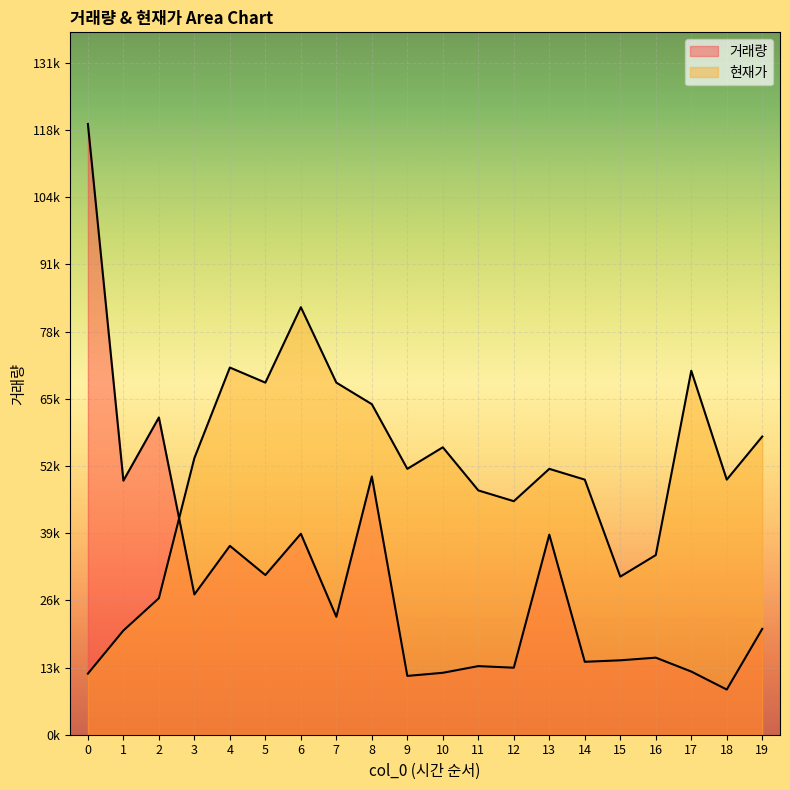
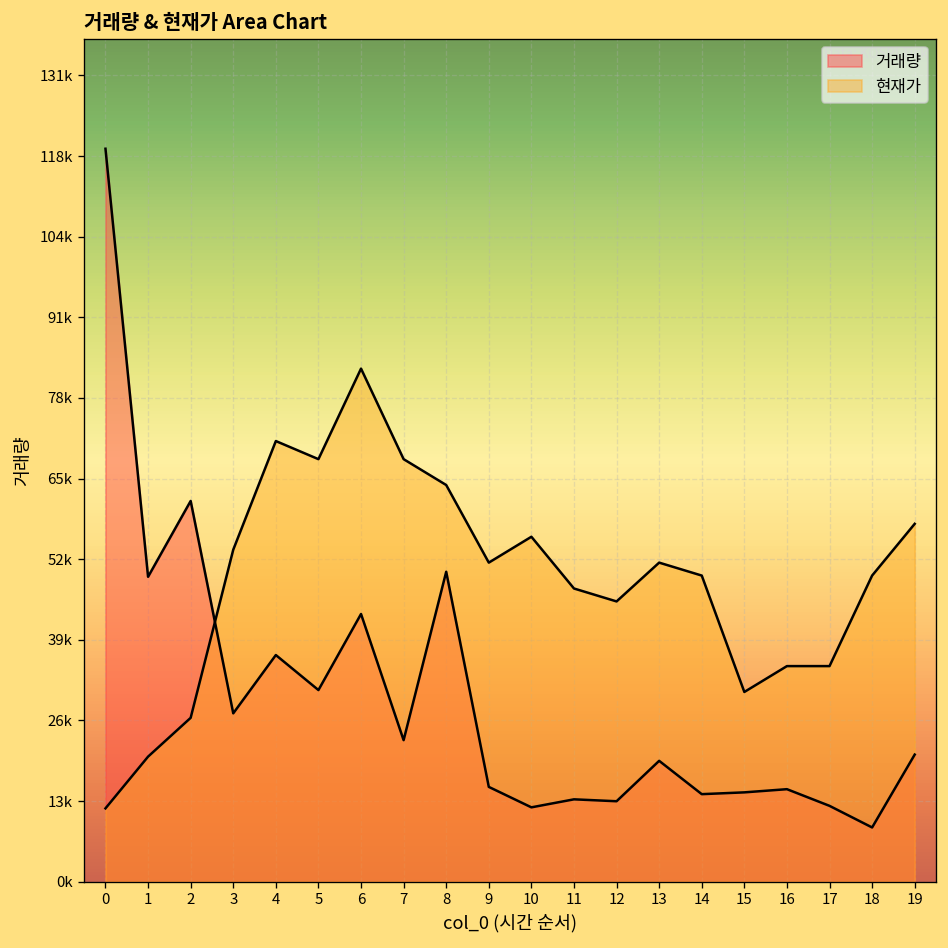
거래량, 6: 39000 -> 44000
거래량, 9: 11000 -> 15000
거래량, 13: 39000 -> 20000
현재가, 17: 71000 -> 35000
